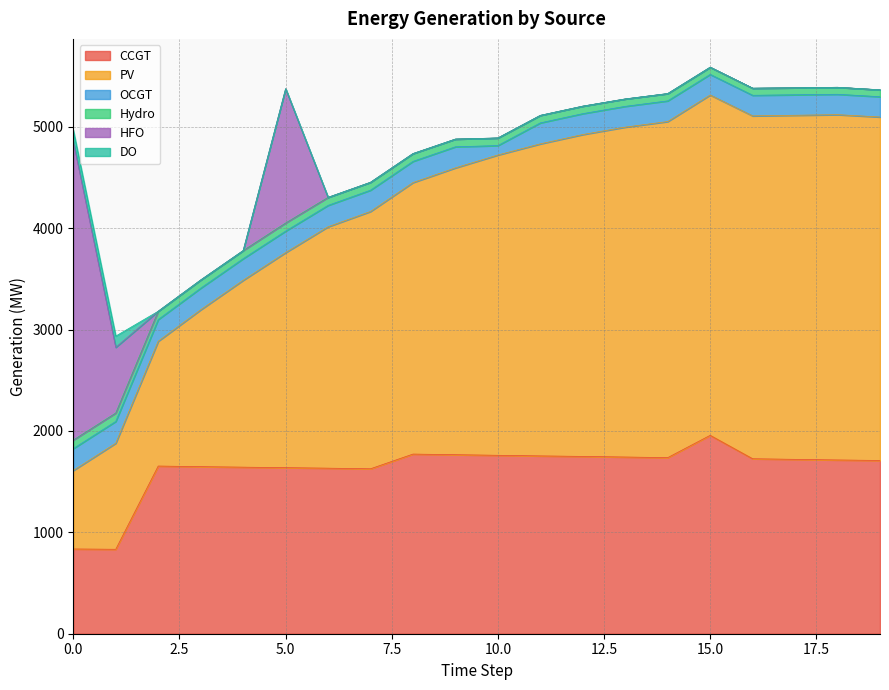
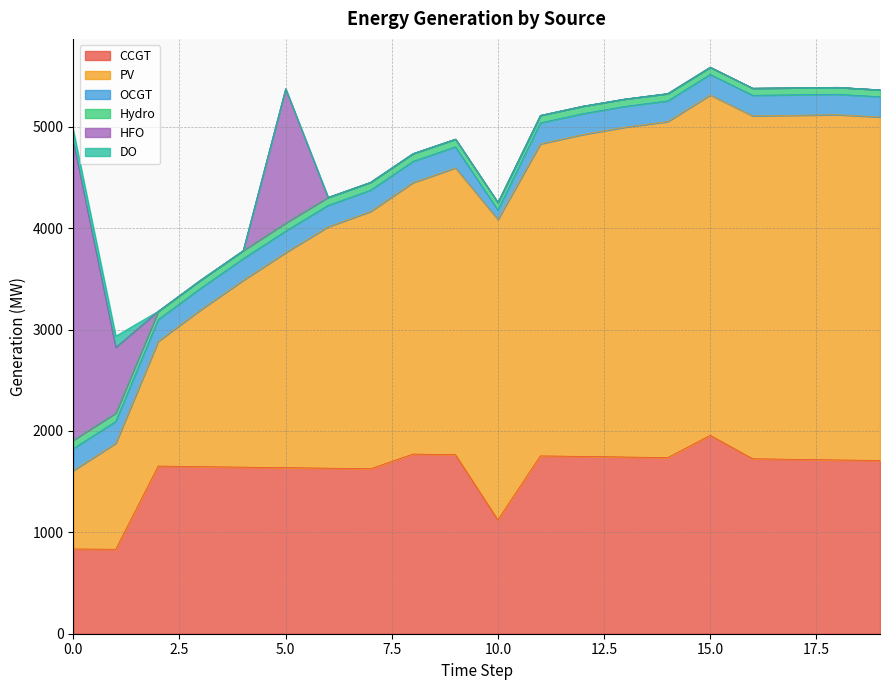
CCGT, 10.0: 1760 -> 1120
